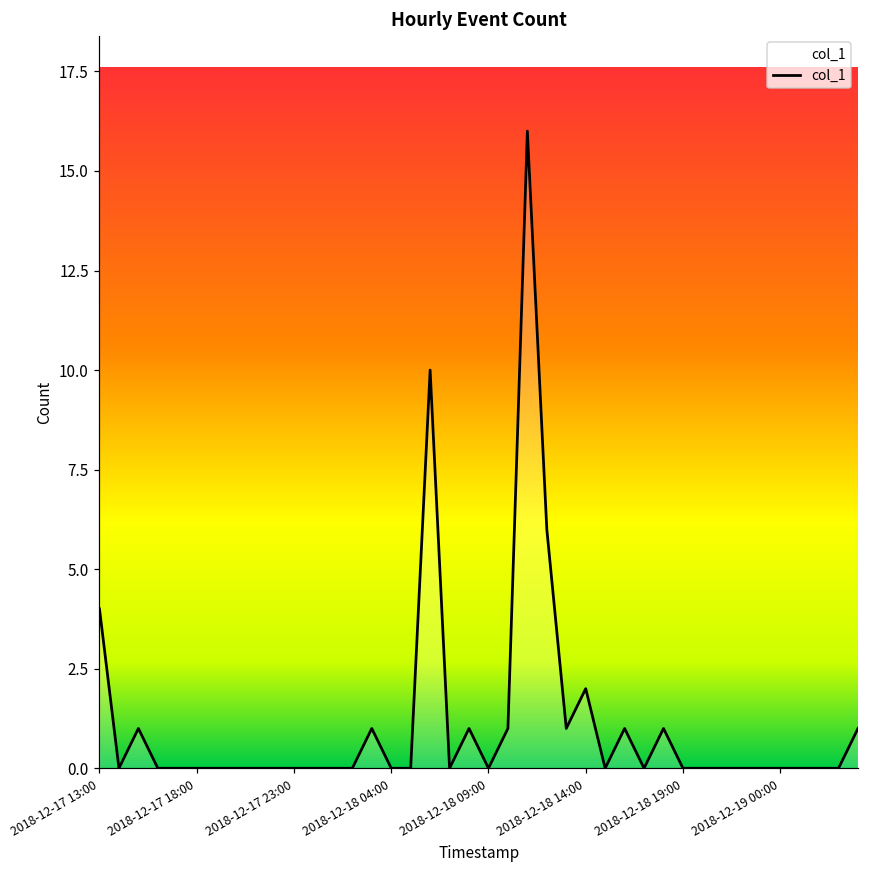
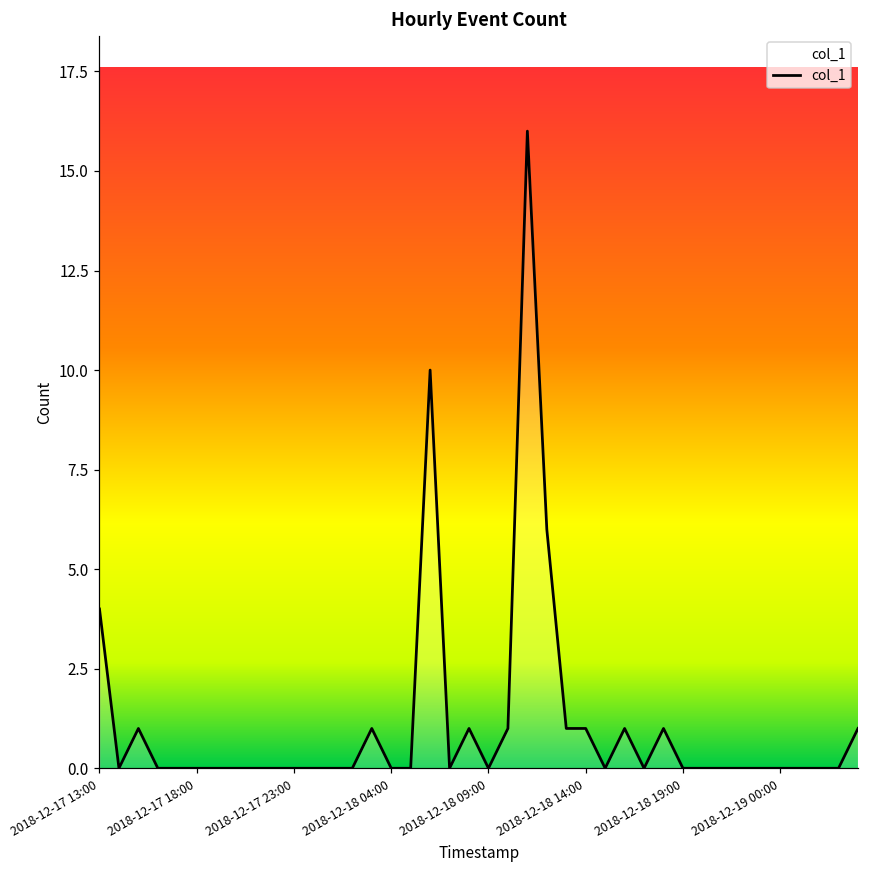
2018-12-18 14:00: 2 -> 1
